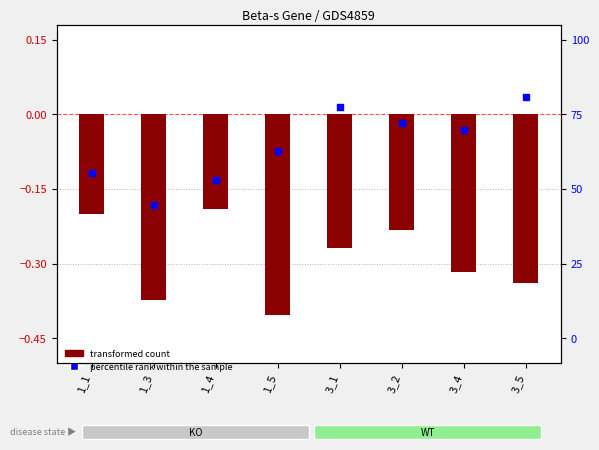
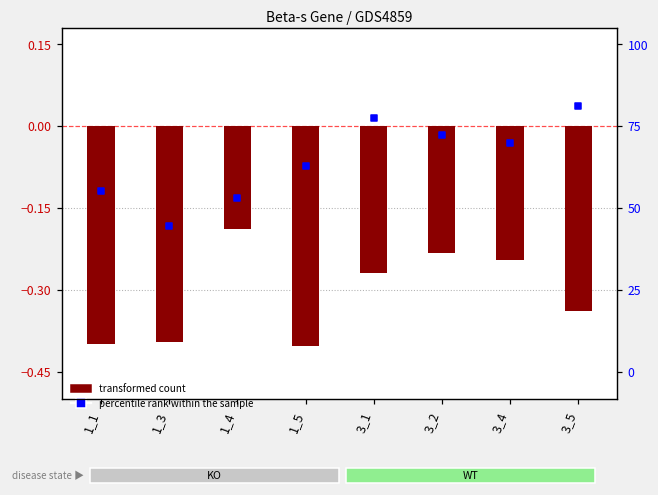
transformed count, 1_1: -0.20 -> -0.40
transformed count, 1_3: -0.37 -> -0.39
transformed count, 3_4: -0.32 -> -0.25
